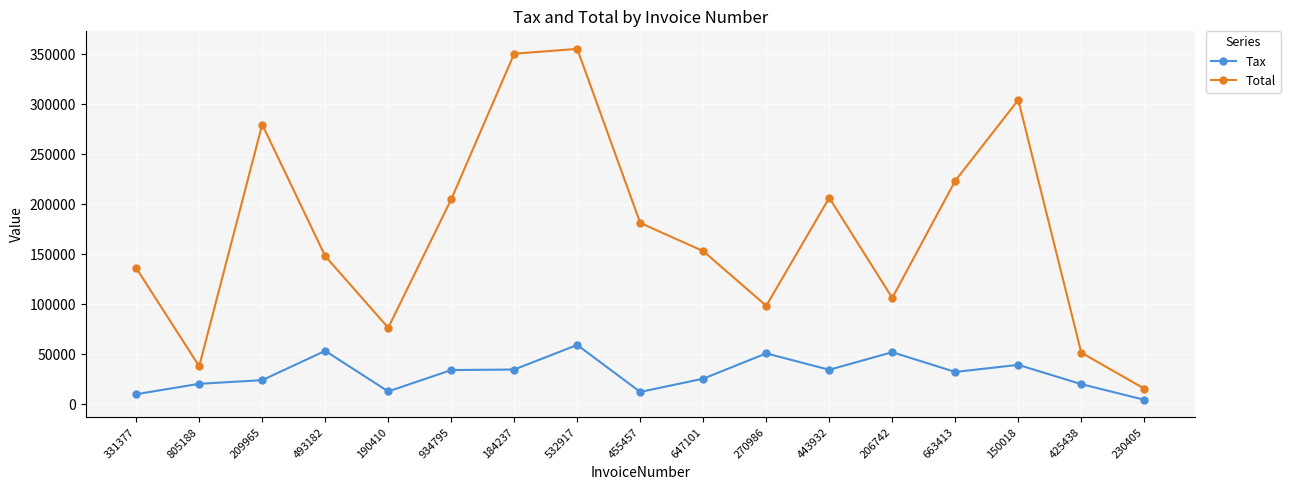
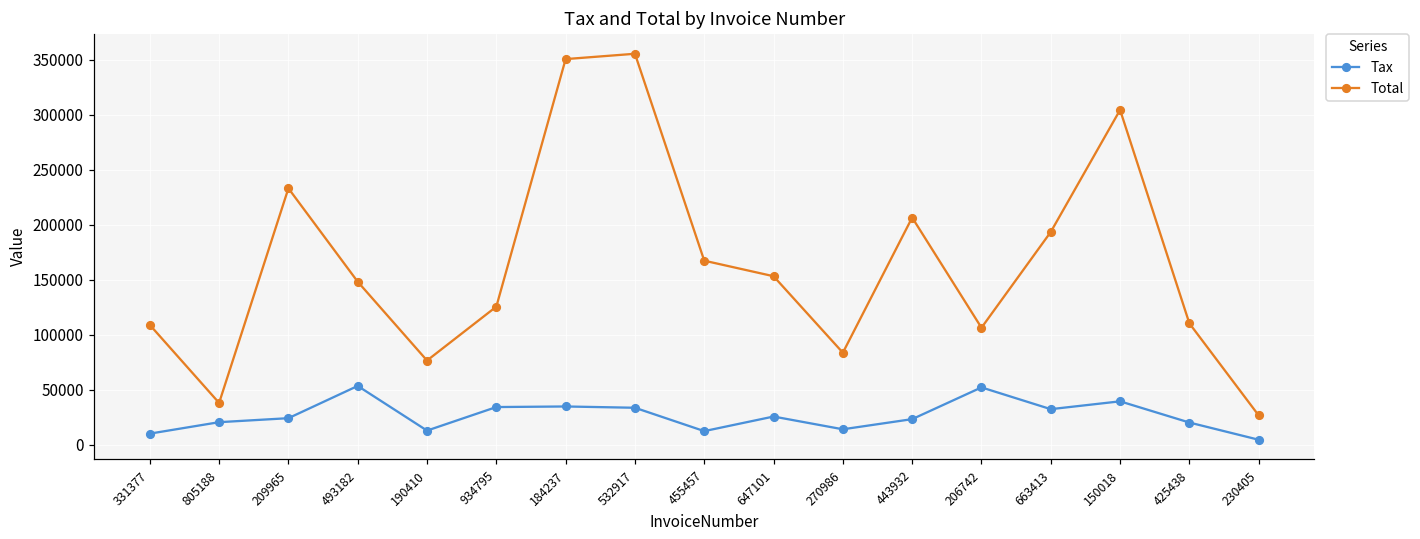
Total, 331377: 140000 -> 110000
Total, 209965: 280000 -> 230000
Total, 934795: 200000 -> 130000
Tax, 532917: 60000 -> 30000
Total, 455457: 180000 -> 170000
Tax, 270986: 50000 -> 10000
Total, 270986: 100000 -> 80000
Tax, 443932: 30000 -> 20000
Total, 663413: 220000 -> 190000
Total, 425438: 50000 -> 110000
Total, 230405: 20000 -> 30000
